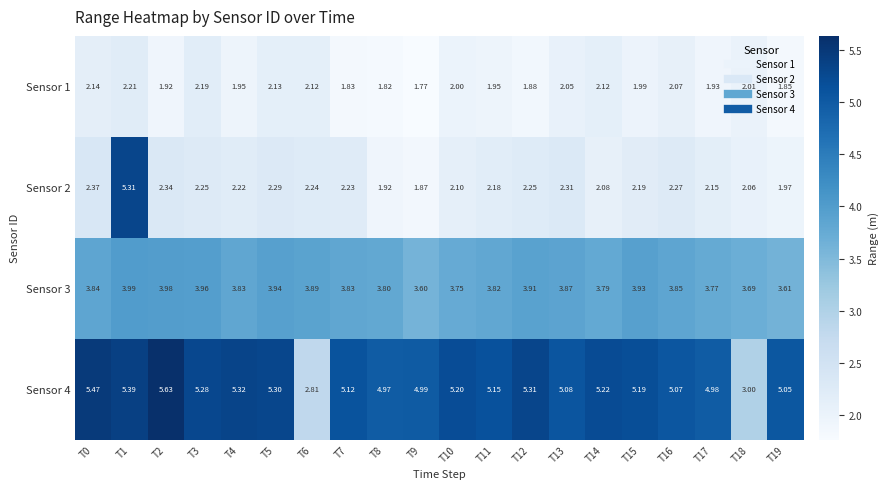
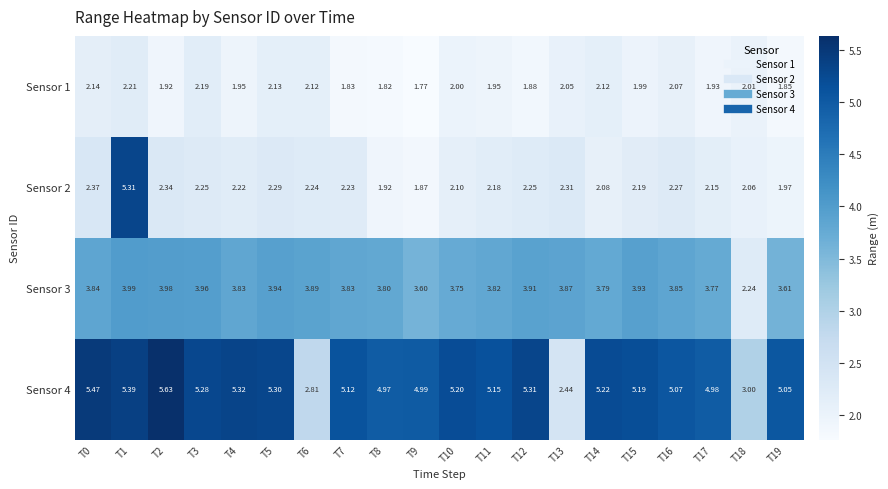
Sensor 3, T18: 3.69 -> 2.24
Sensor 4, T13: 5.08 -> 2.44
